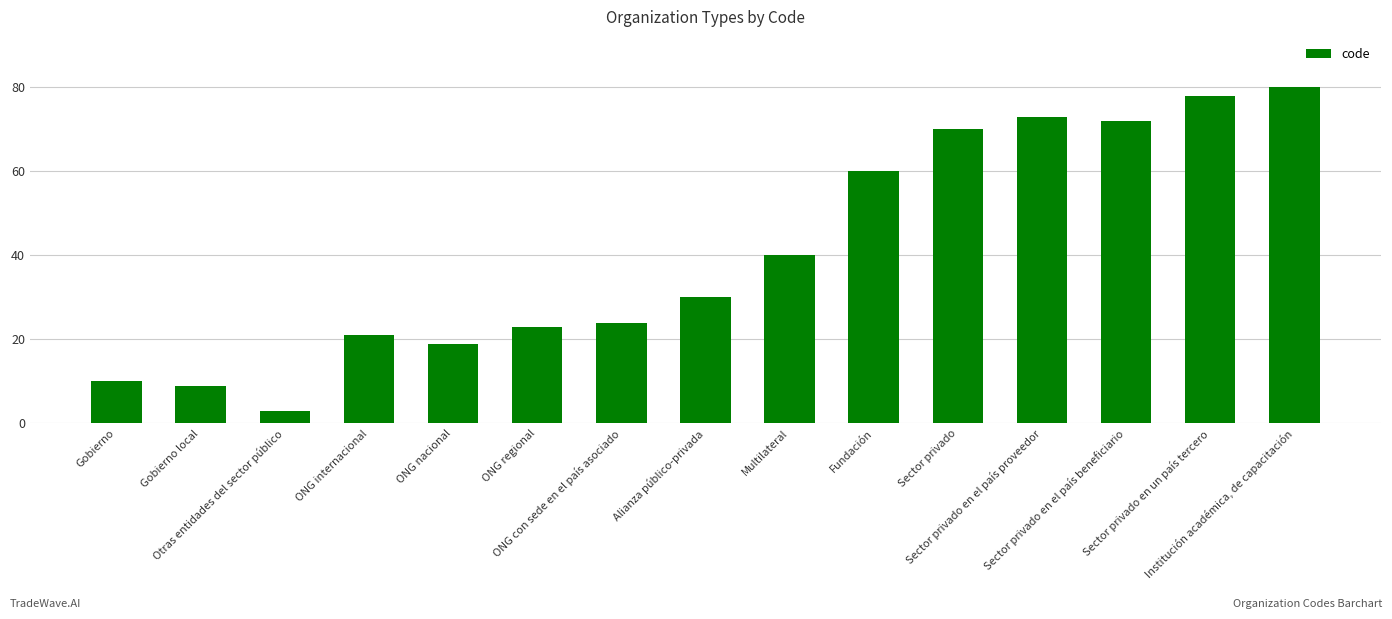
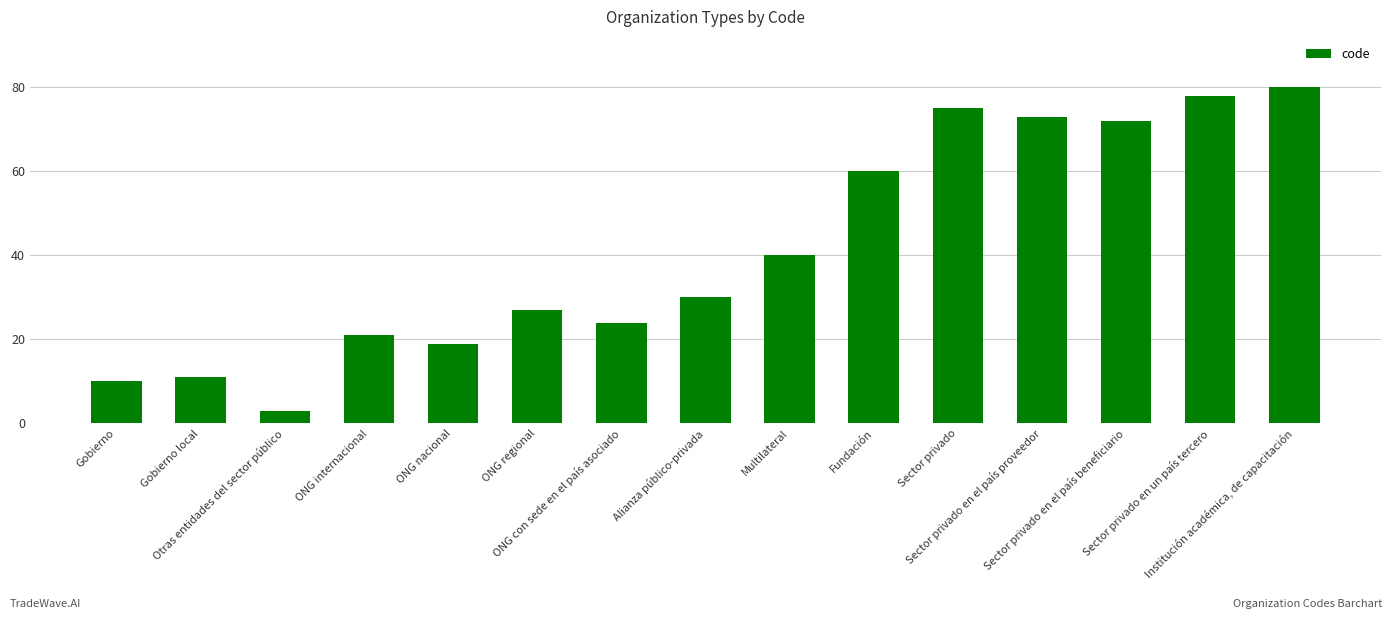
Gobierno local: 9 -> 11
ONG regional: 23 -> 27
Sector privado: 70 -> 75
